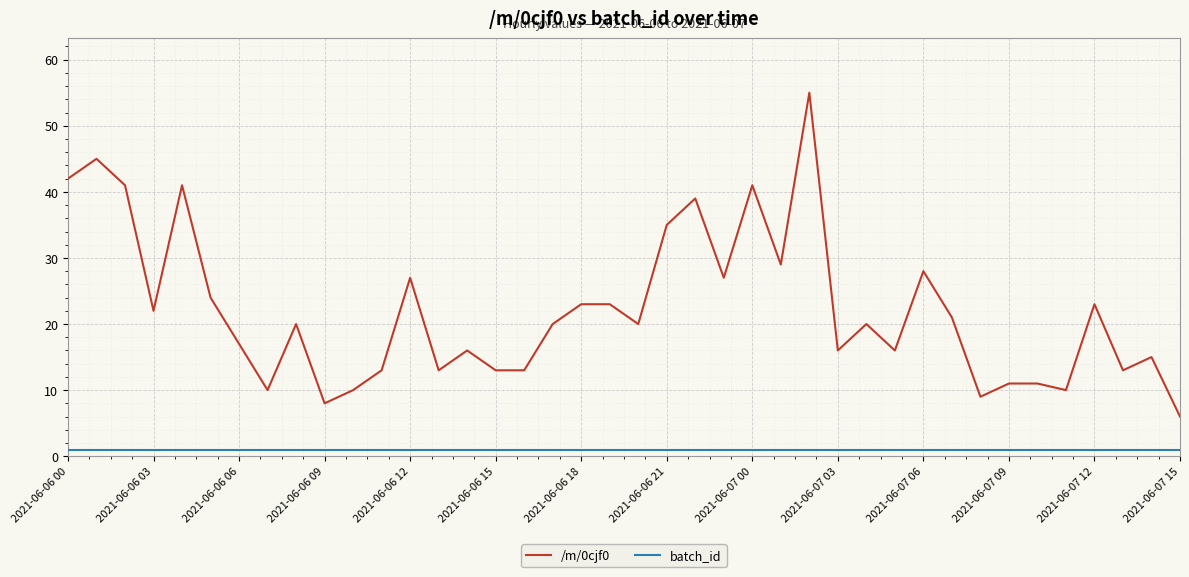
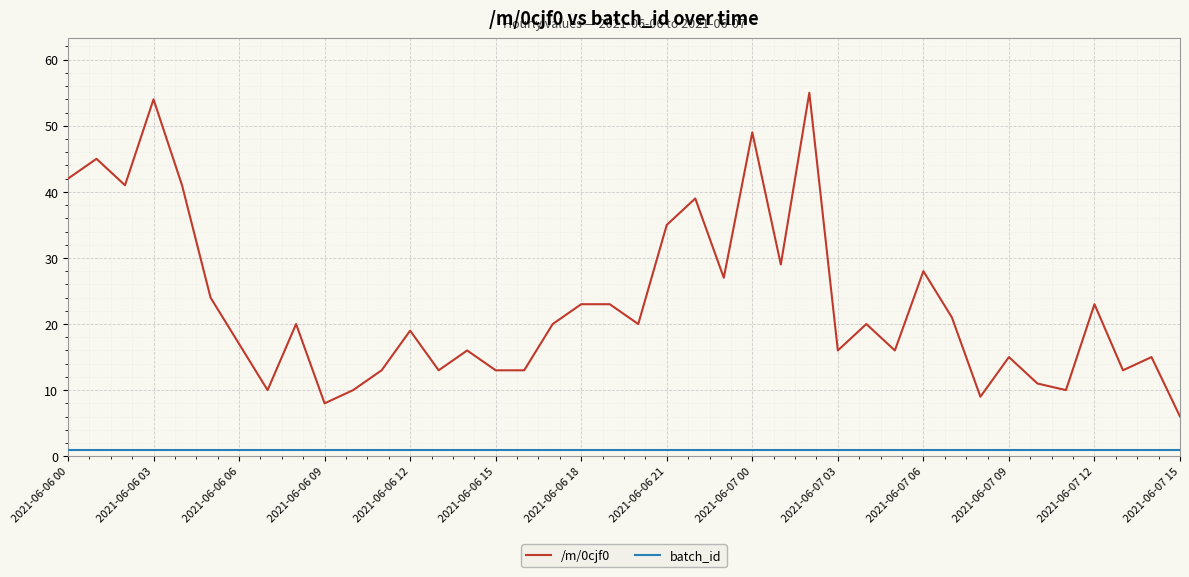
/m/0cjf0, 2021-06-06 03: 22 -> 54
/m/0cjf0, 2021-06-06 12: 27 -> 19
/m/0cjf0, 2021-06-07 00: 41 -> 49
/m/0cjf0, 2021-06-07 09: 11 -> 15
